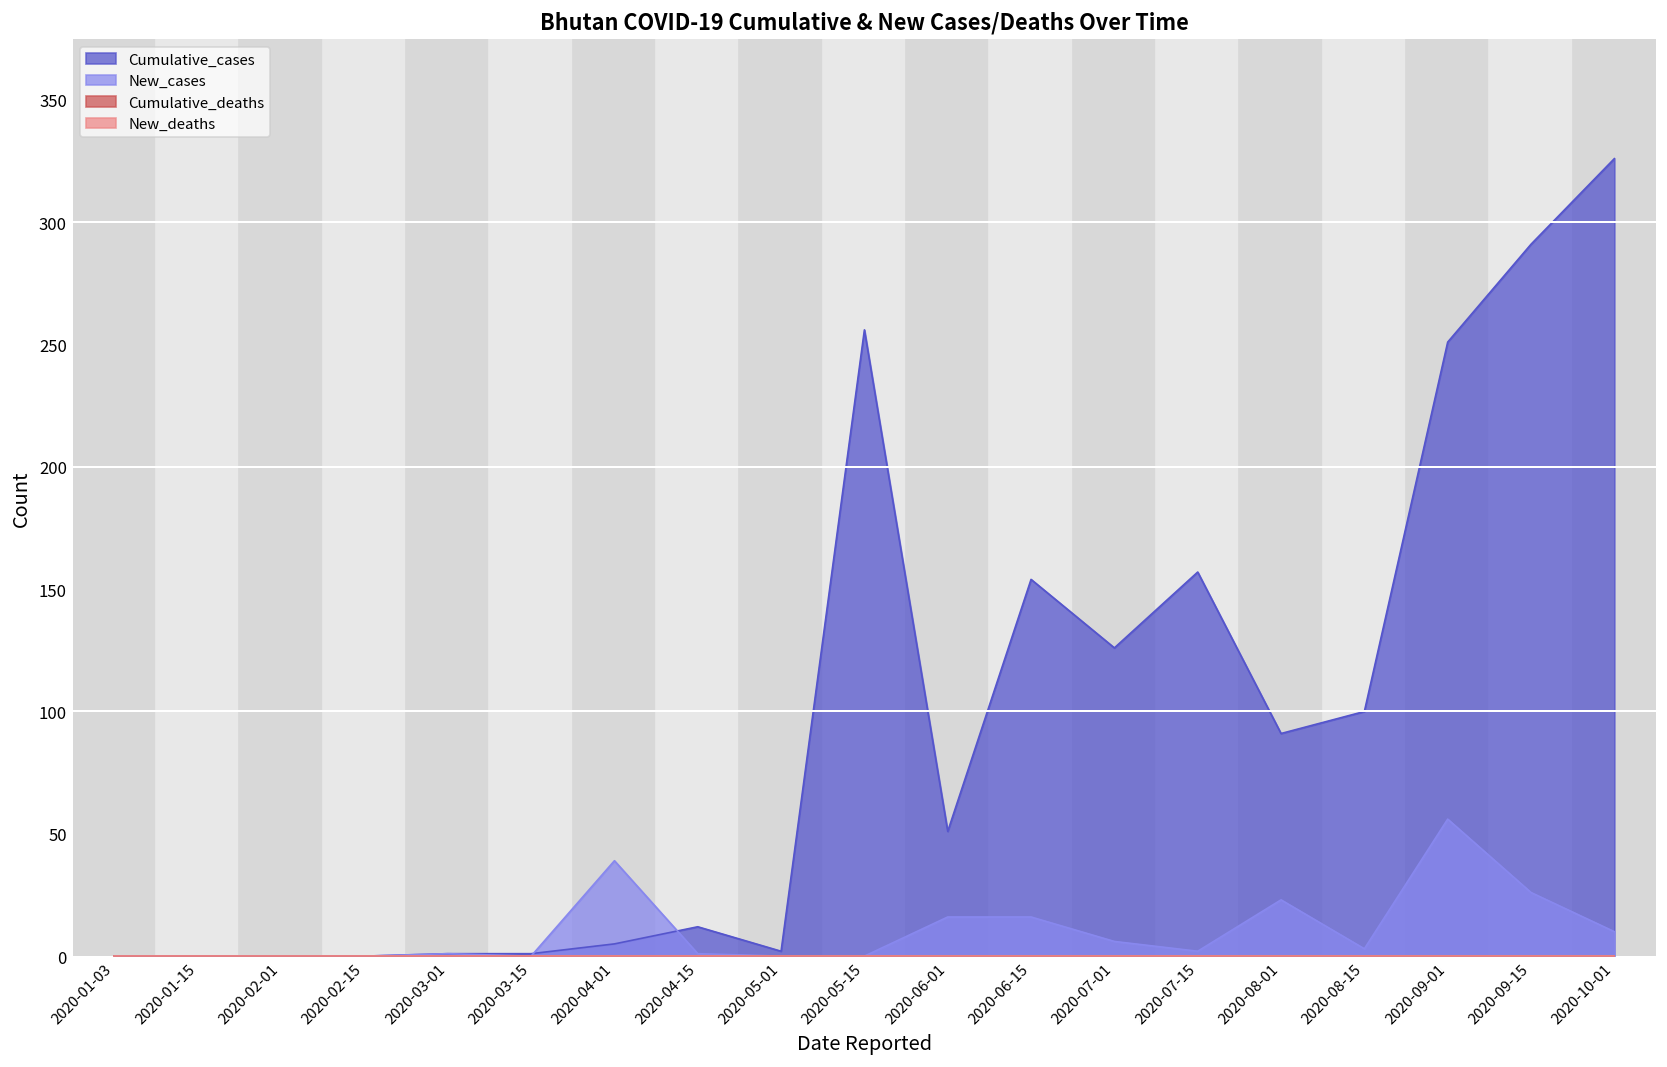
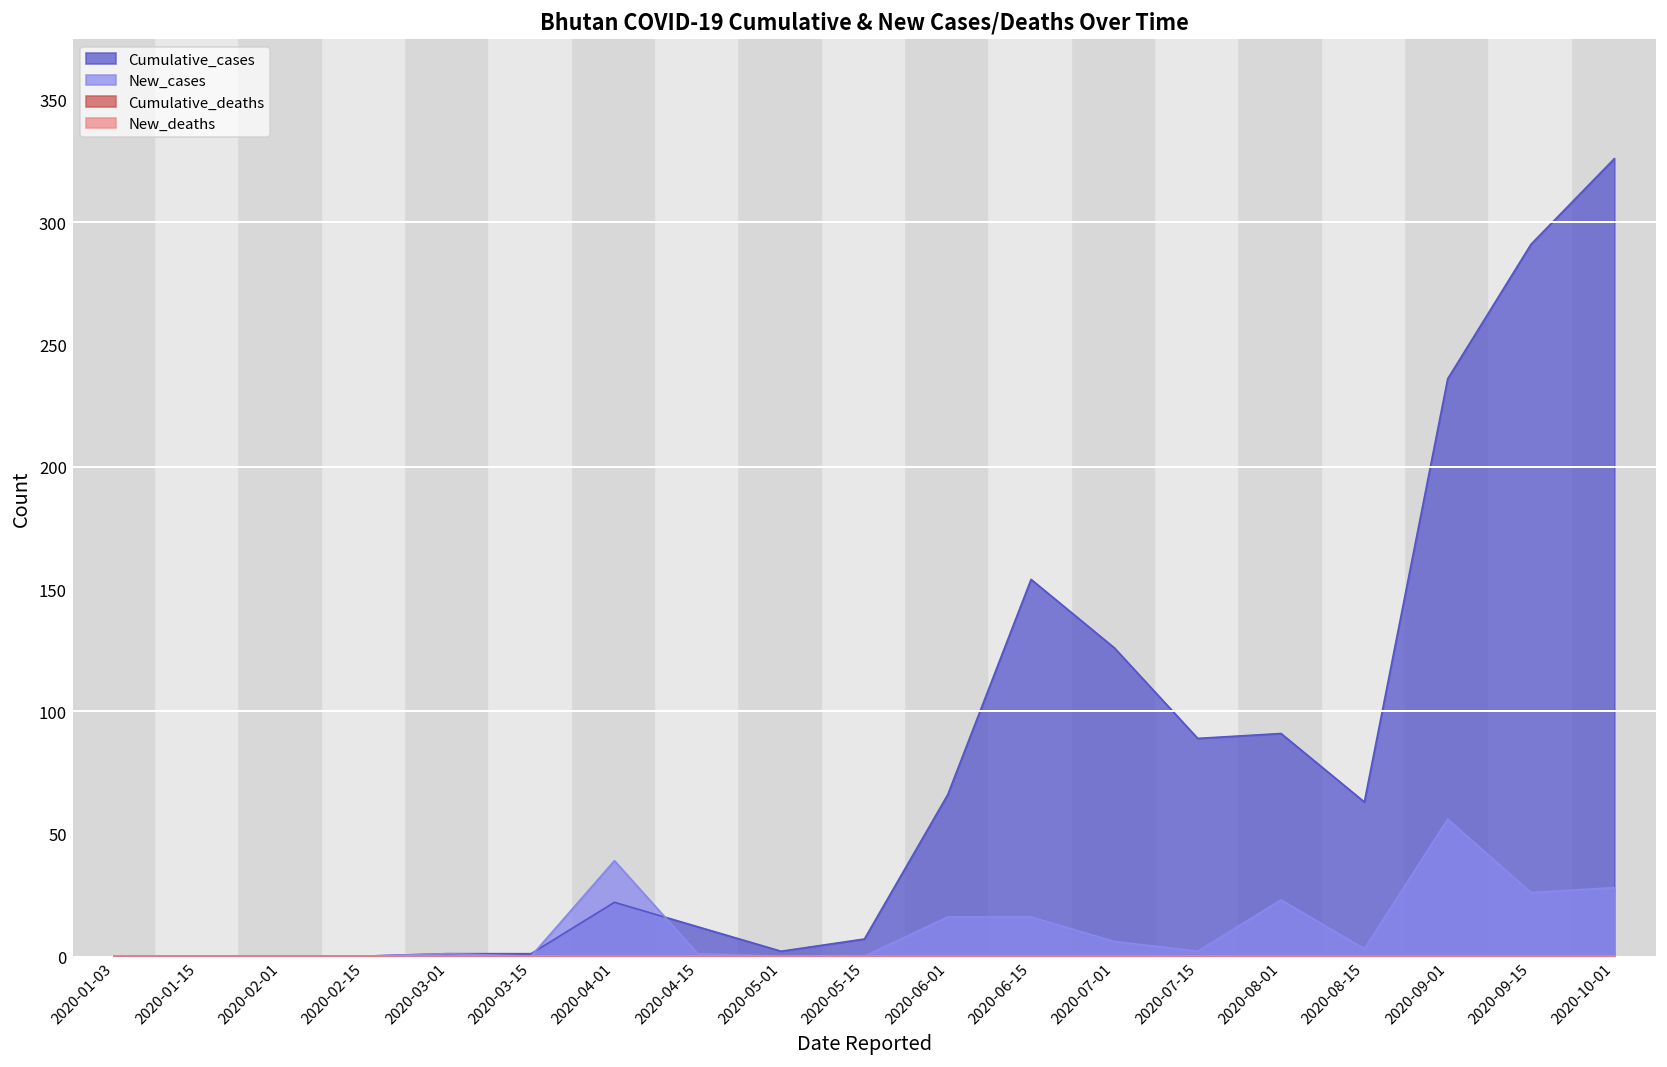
Cumulative_cases, 2020-04-01: 5 -> 22
Cumulative_cases, 2020-05-15: 256 -> 7
Cumulative_cases, 2020-06-01: 51 -> 66
Cumulative_cases, 2020-07-15: 157 -> 89
Cumulative_cases, 2020-08-15: 100 -> 63
Cumulative_cases, 2020-09-01: 251 -> 236
New_cases, 2020-10-01: 10 -> 28
